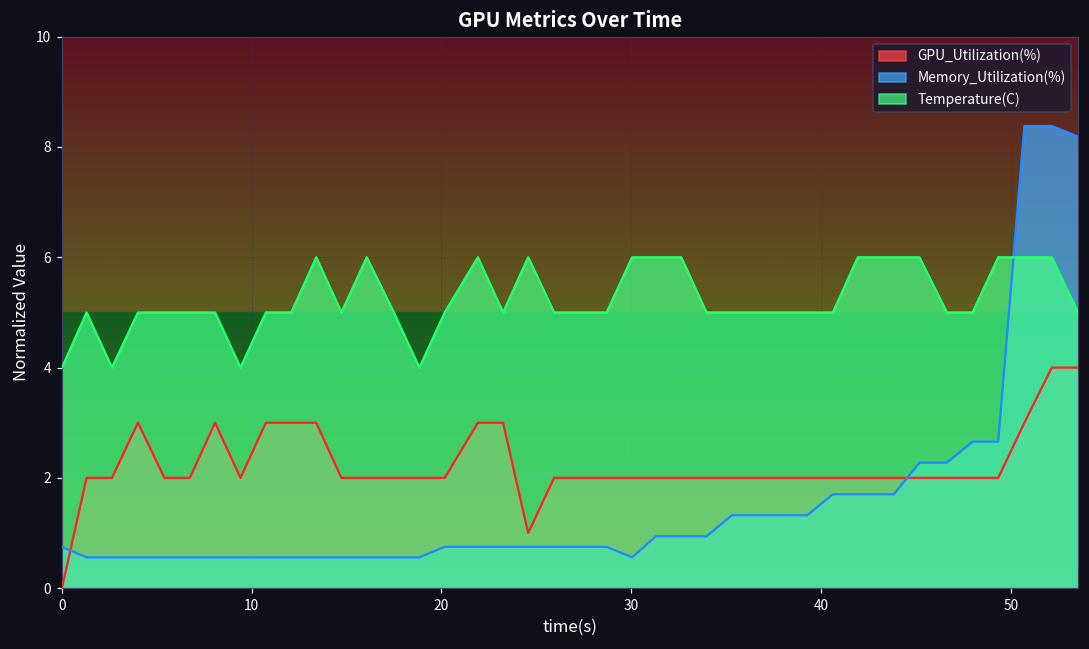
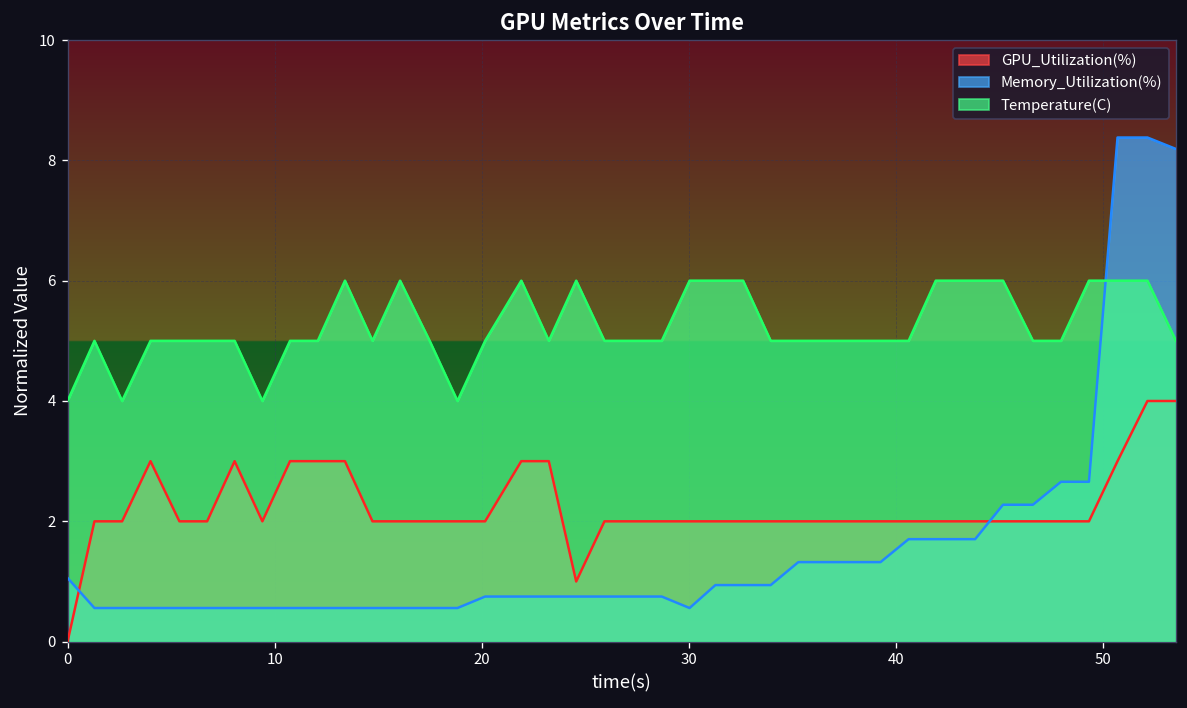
Memory_Utilization(%), 0: 0.7 -> 1.1
